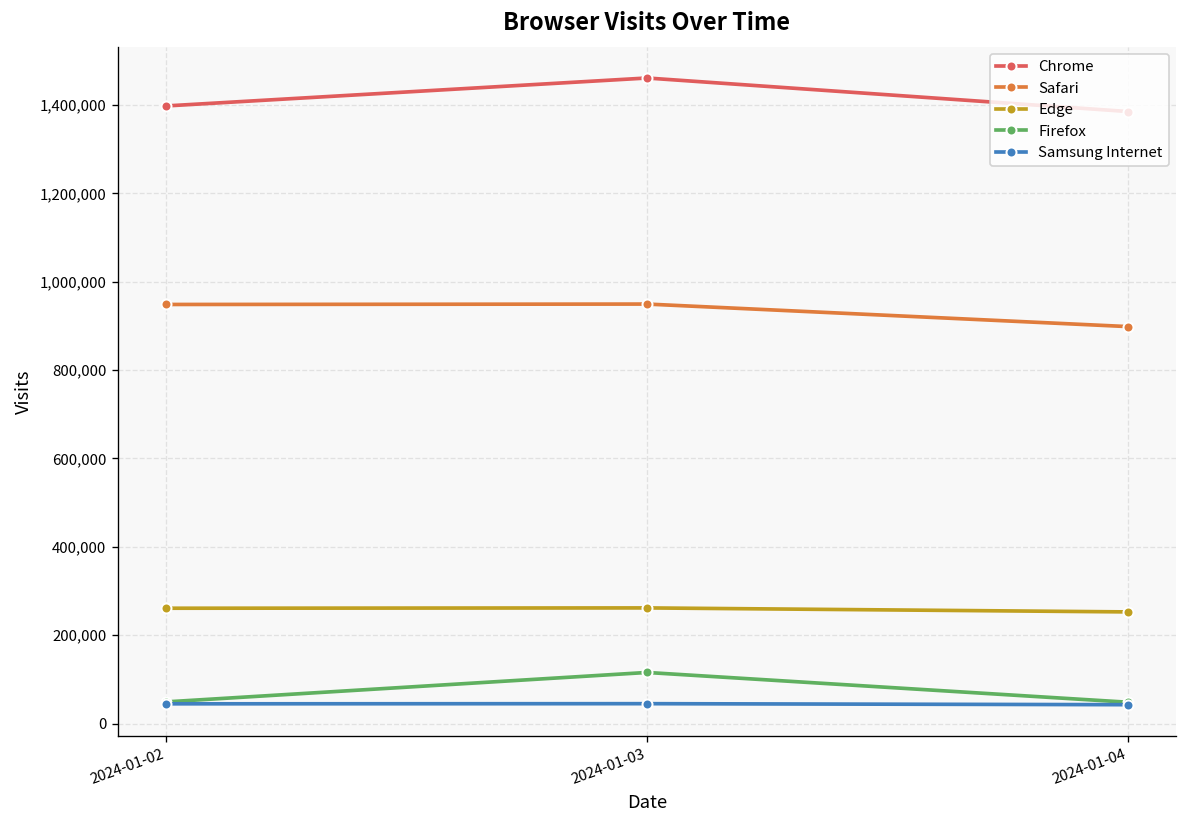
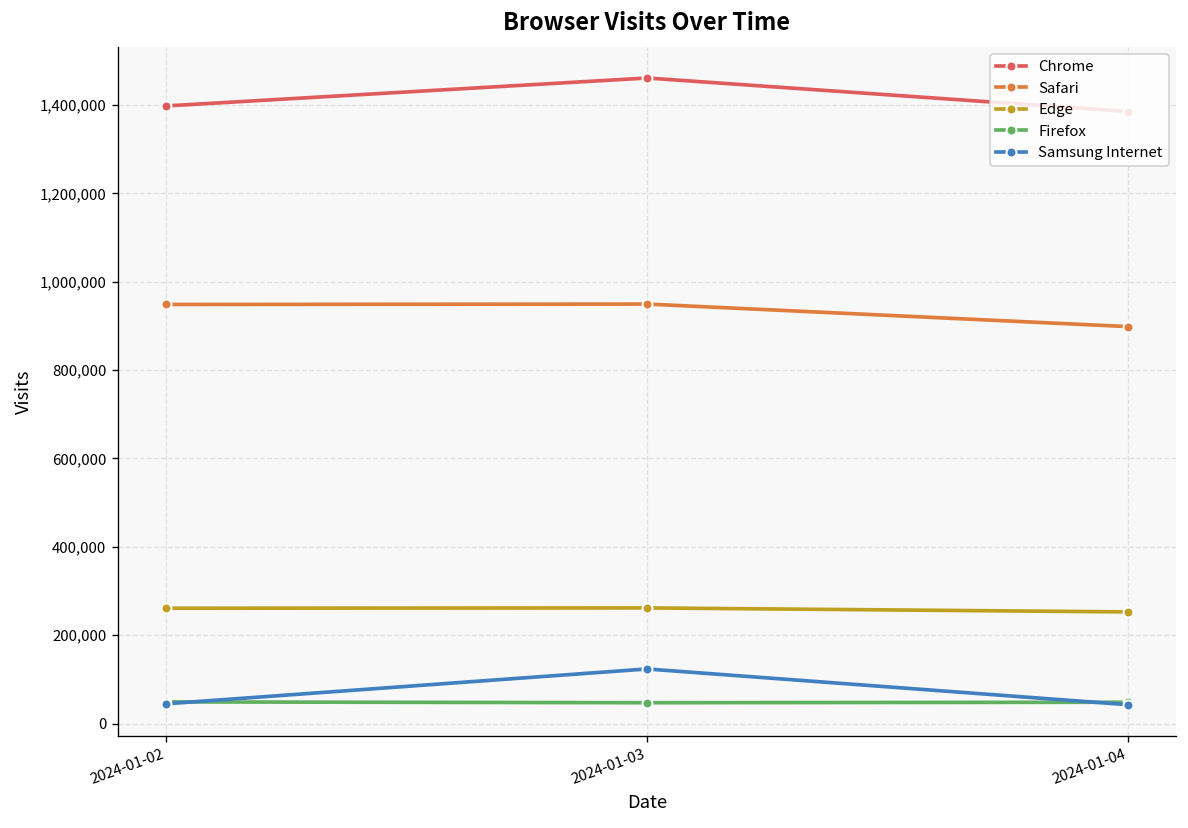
Firefox, 2024-01-03: 120,000 -> 50,000
Samsung Internet, 2024-01-03: 40,000 -> 120,000
